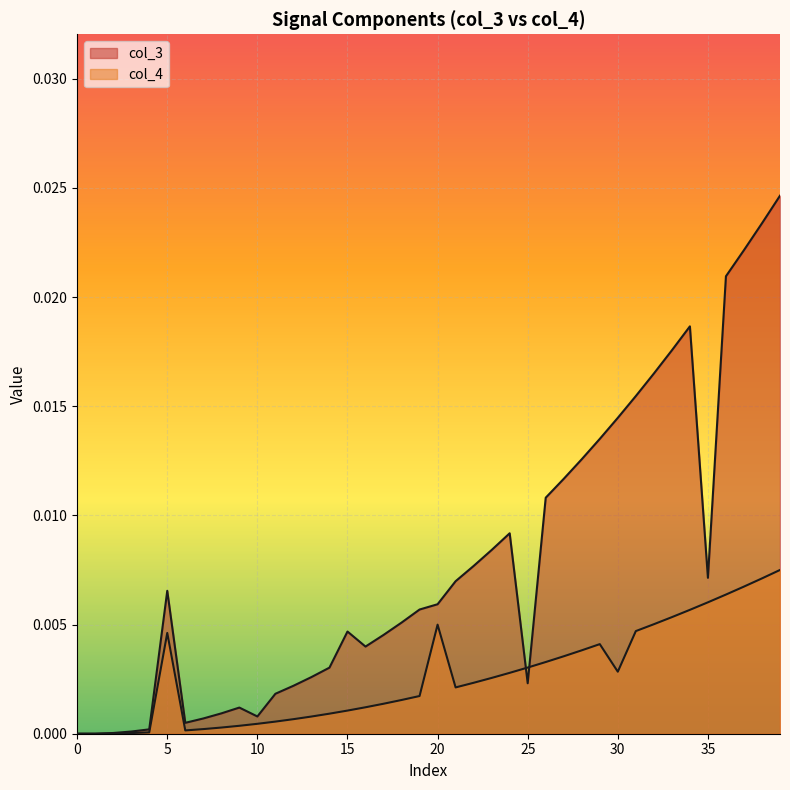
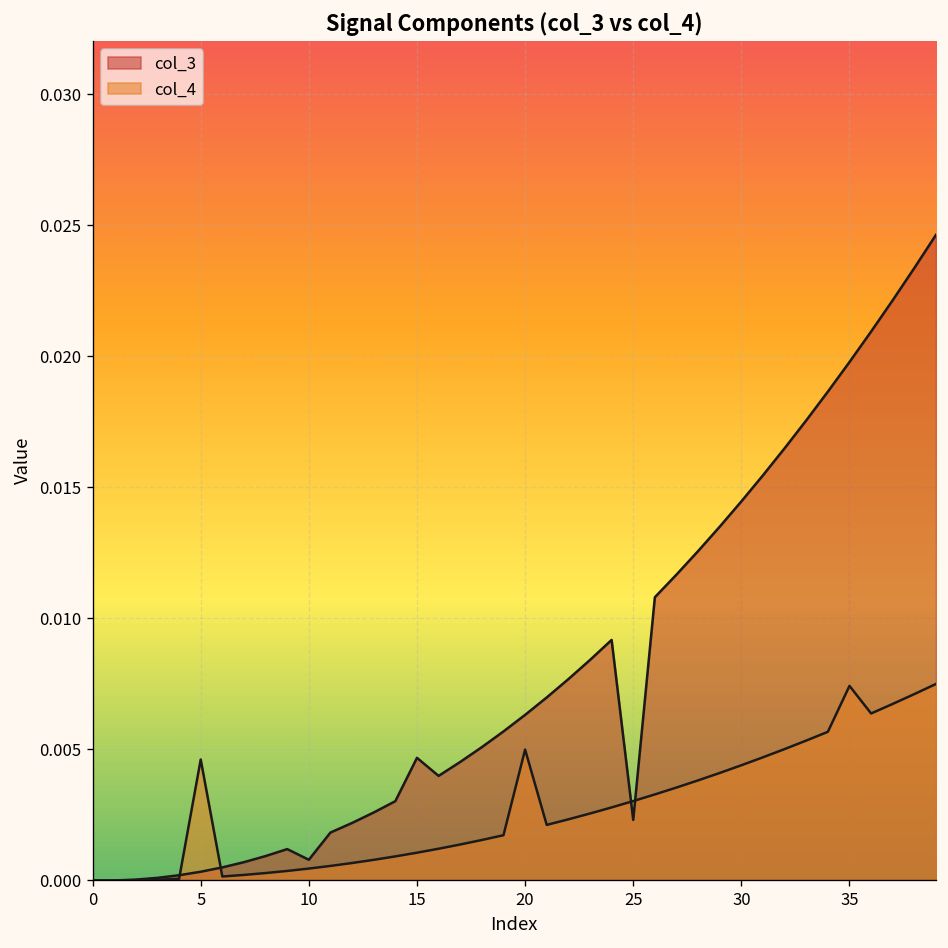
col_3, 5: 0.0065 -> 0.0003
col_3, 20: 0.0059 -> 0.0063
col_4, 30: 0.0028 -> 0.0044
col_3, 35: 0.0071 -> 0.0198
col_4, 35: 0.0060 -> 0.0074
